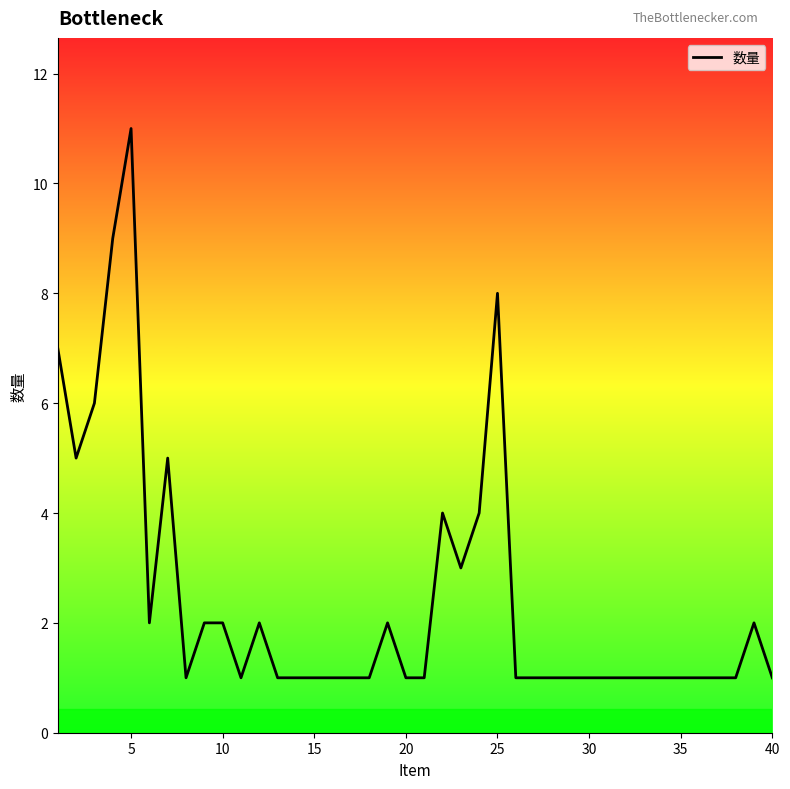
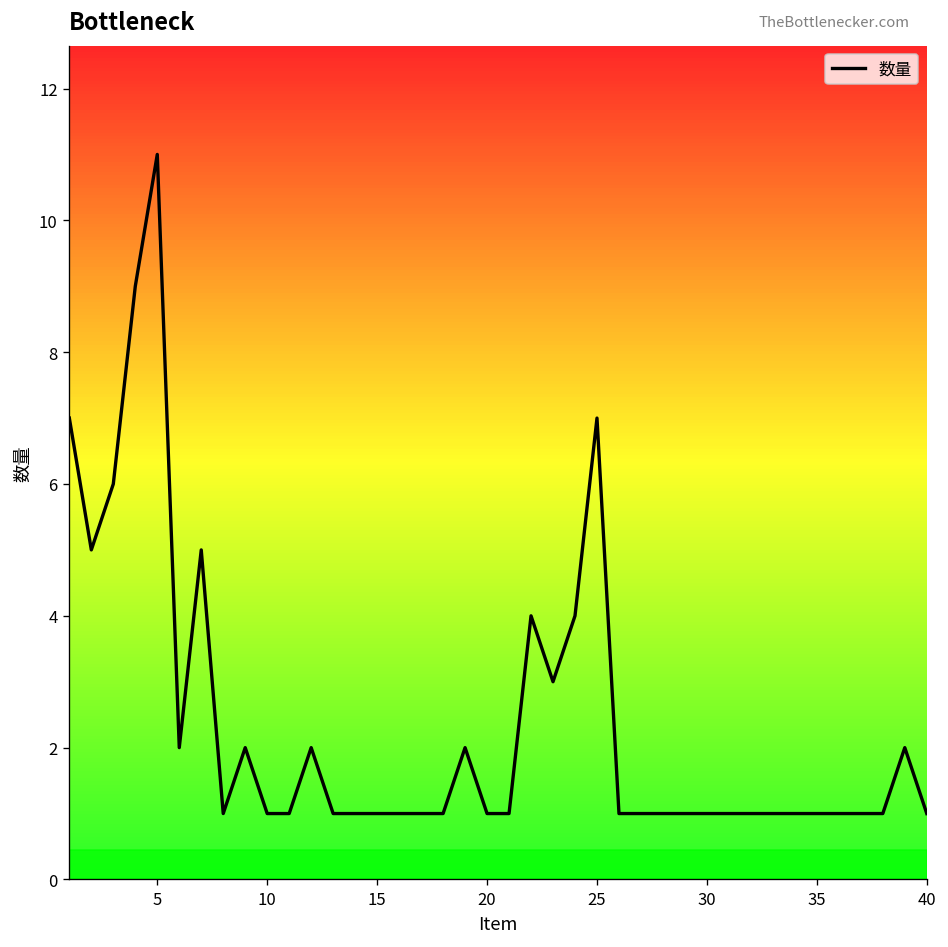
10: 2 -> 1
25: 8 -> 7
